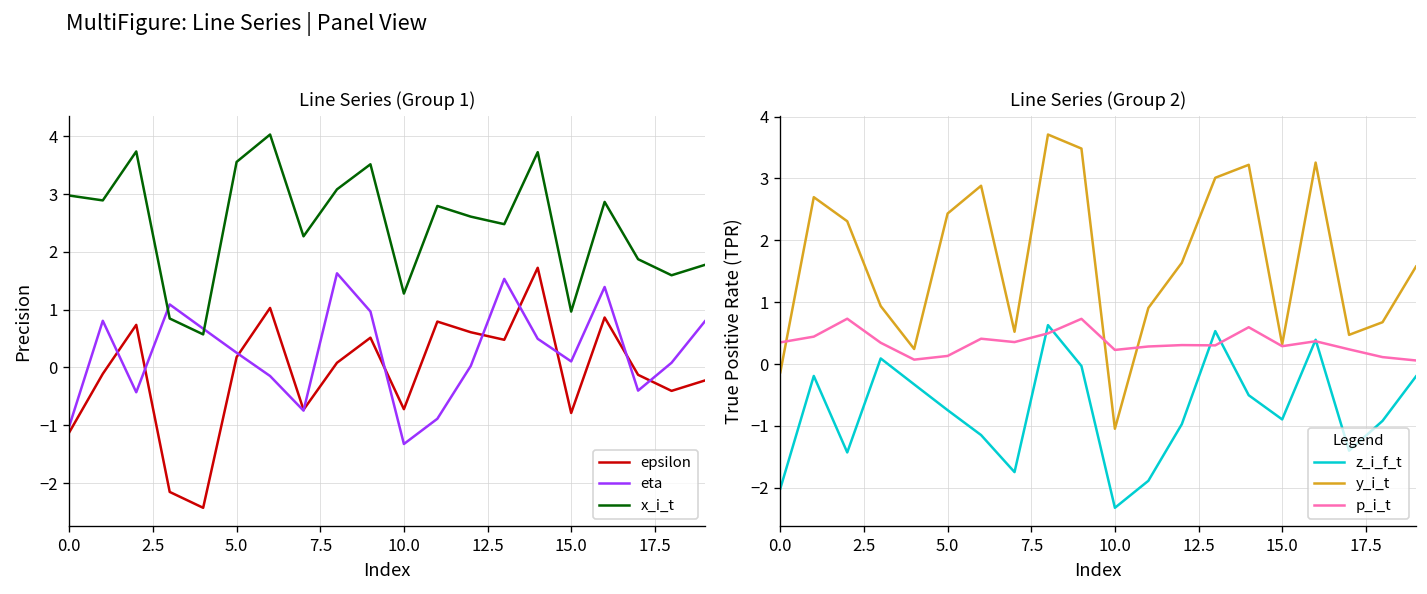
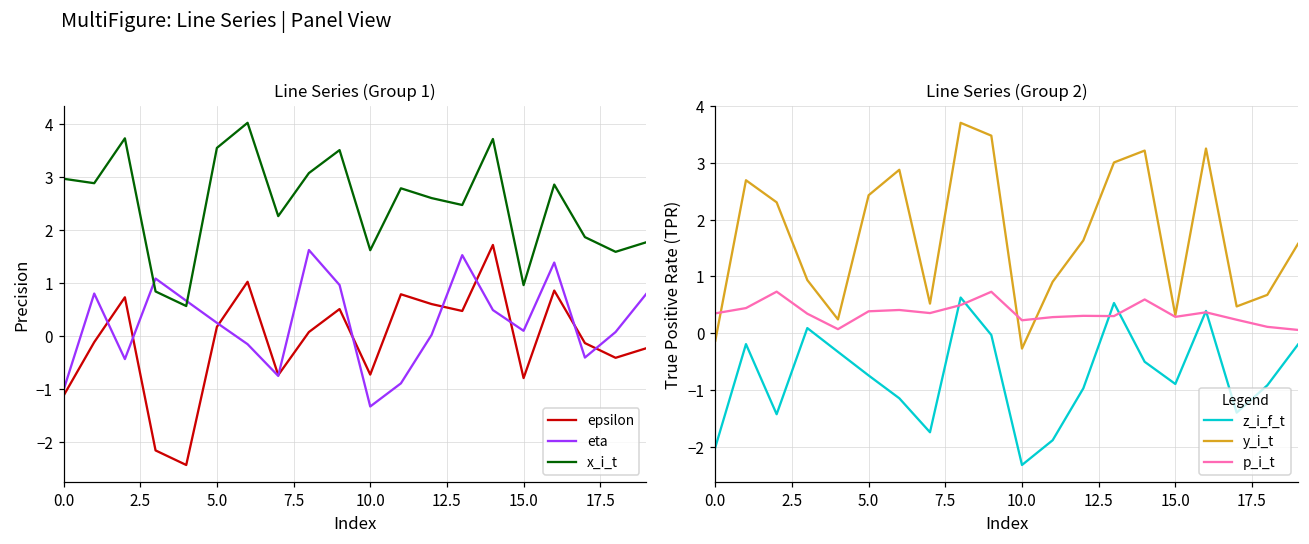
Line Series (Group 1), x_i_t, 10.0: 1.3 -> 1.6
Line Series (Group 2), p_i_t, 5.0: 0.1 -> 0.4
Line Series (Group 2), y_i_t, 10.0: -1.0 -> -0.3
